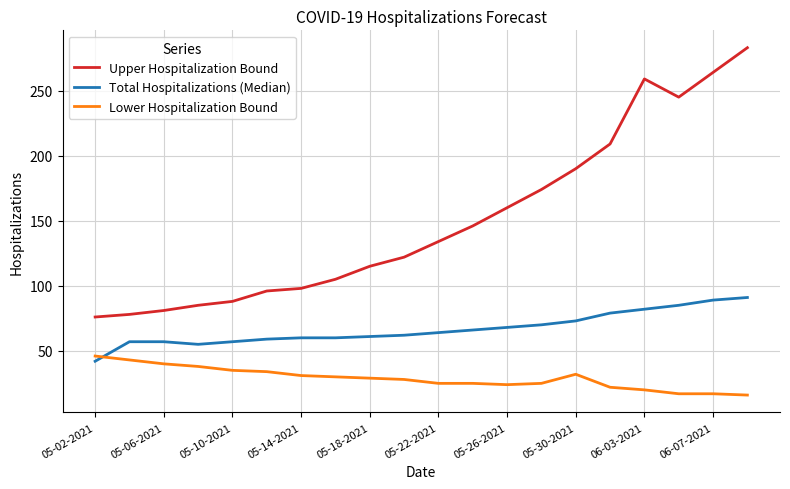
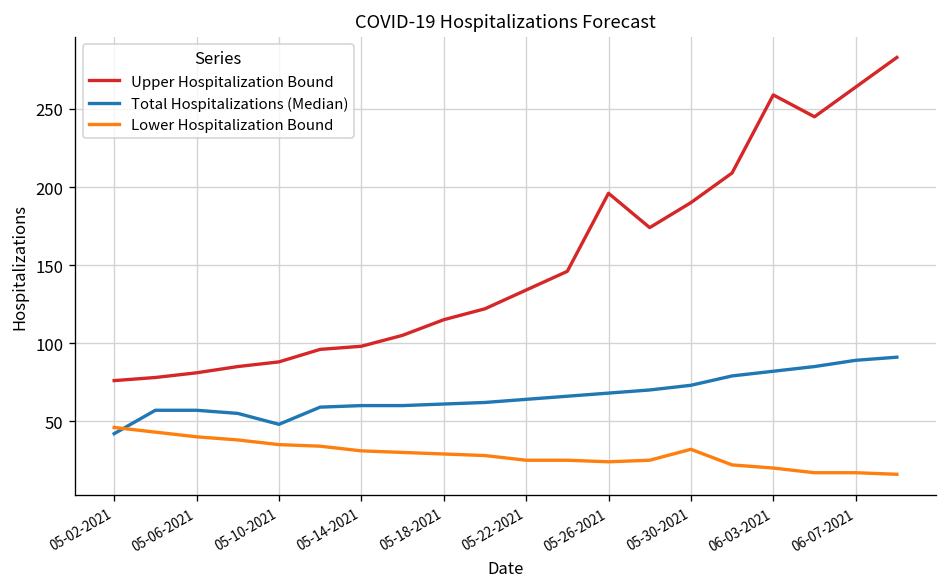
Total Hospitalizations (Median), 05-10-2021: 57 -> 48
Upper Hospitalization Bound, 05-26-2021: 160 -> 196
